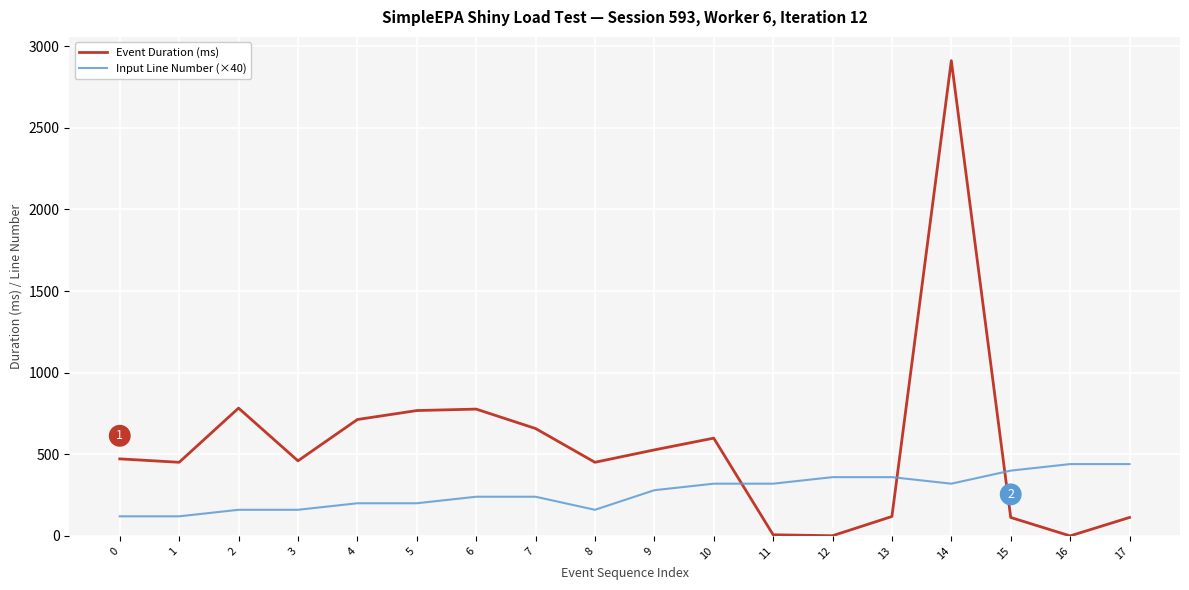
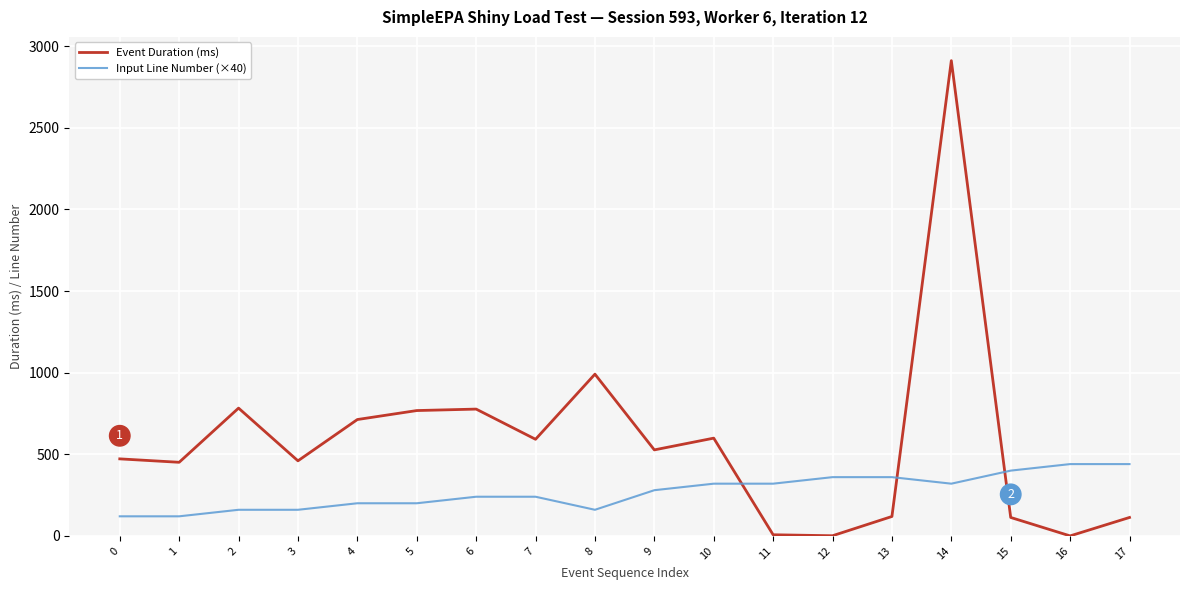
Event Duration (ms), 7: 660 -> 590
Event Duration (ms), 8: 450 -> 990
